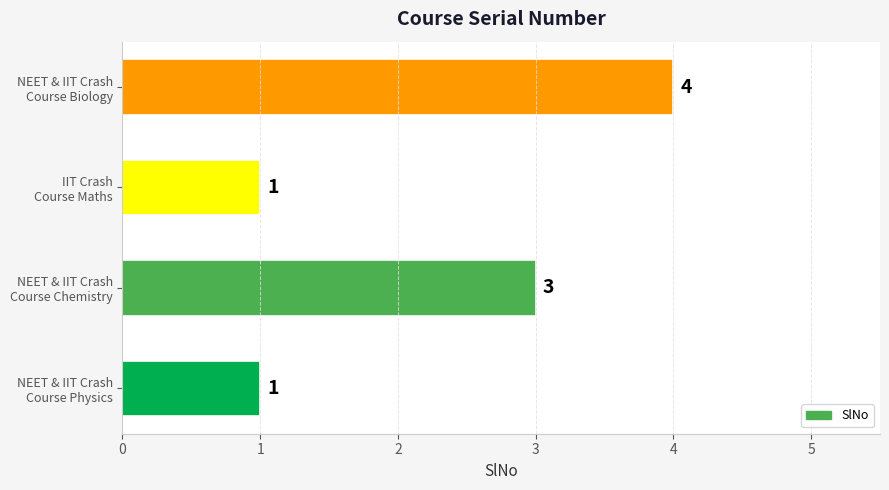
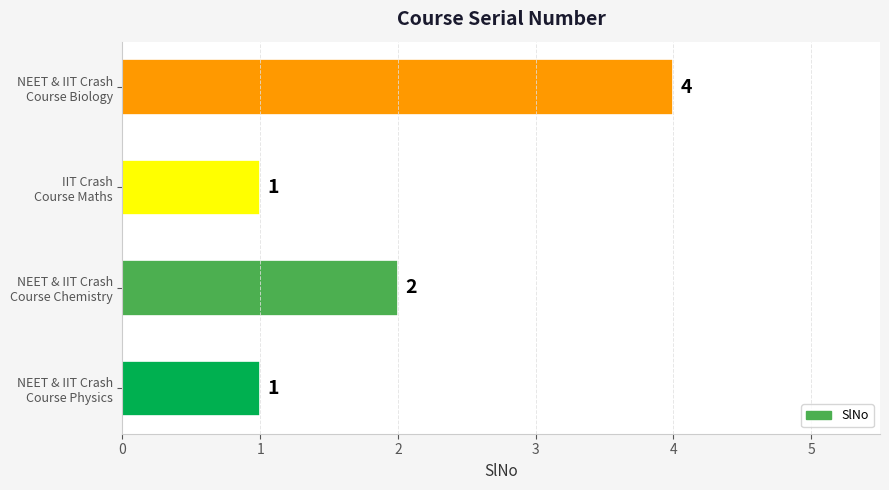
NEET & IIT Crash Course Chemistry: 3 -> 2
